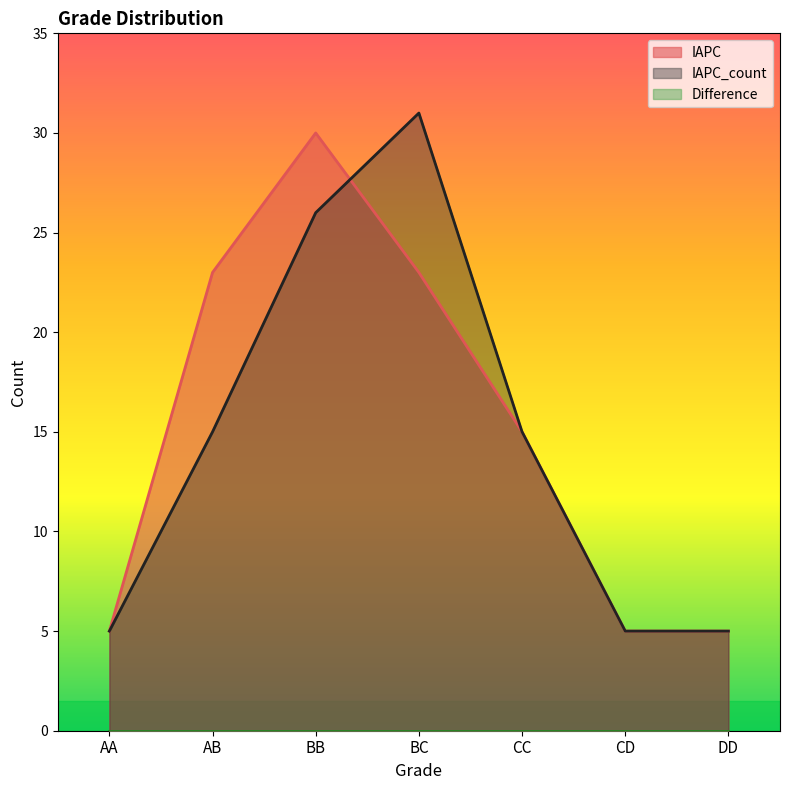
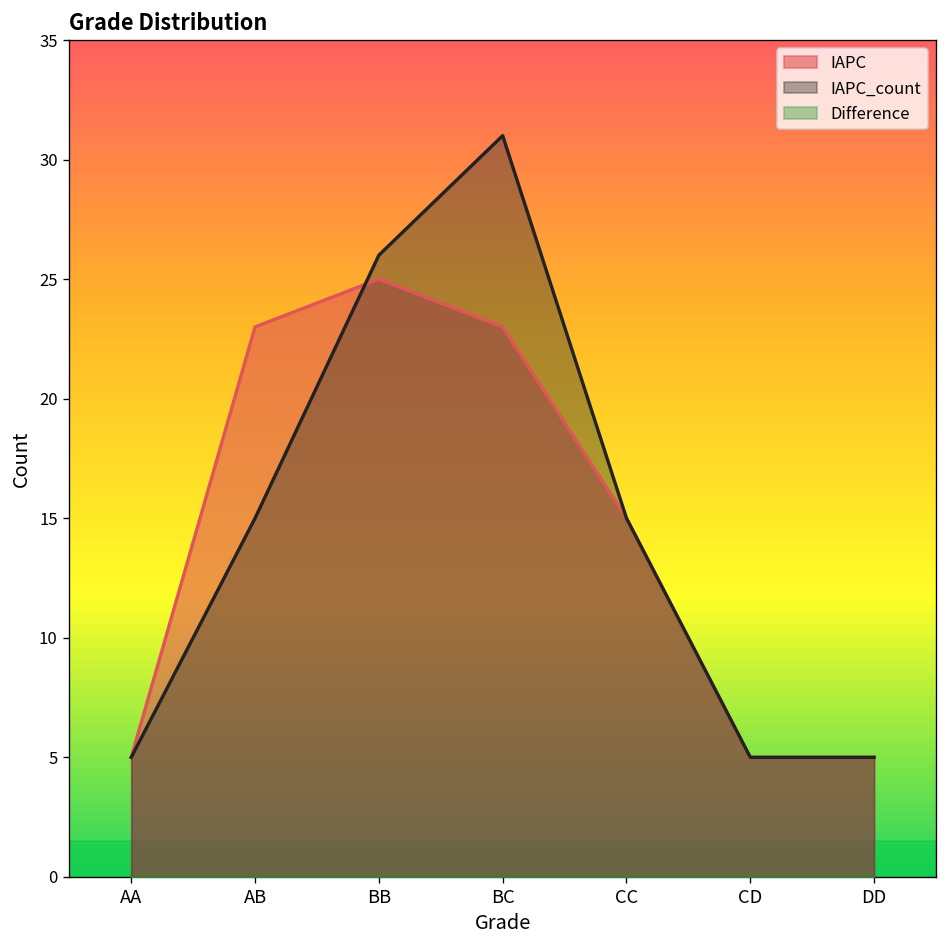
IAPC, BB: 30 -> 25
